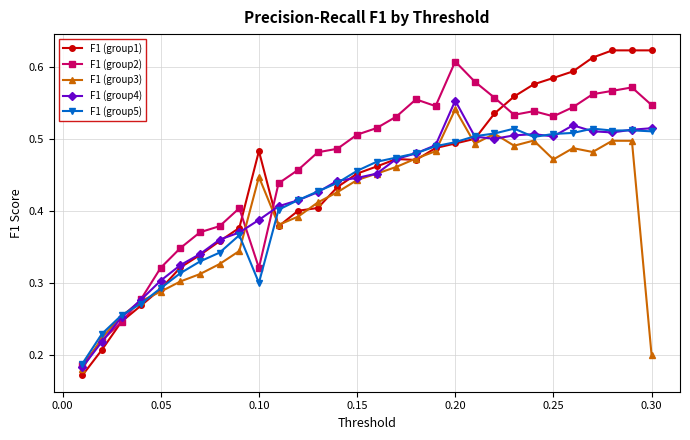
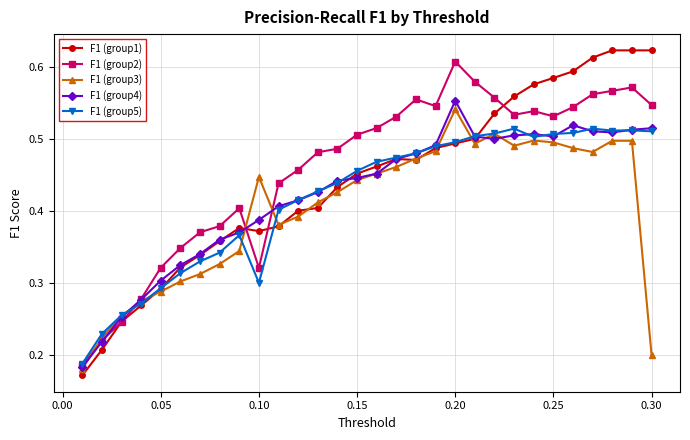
F1 (group1), 0.10: 0.48 -> 0.37
F1 (group3), 0.25: 0.47 -> 0.50
